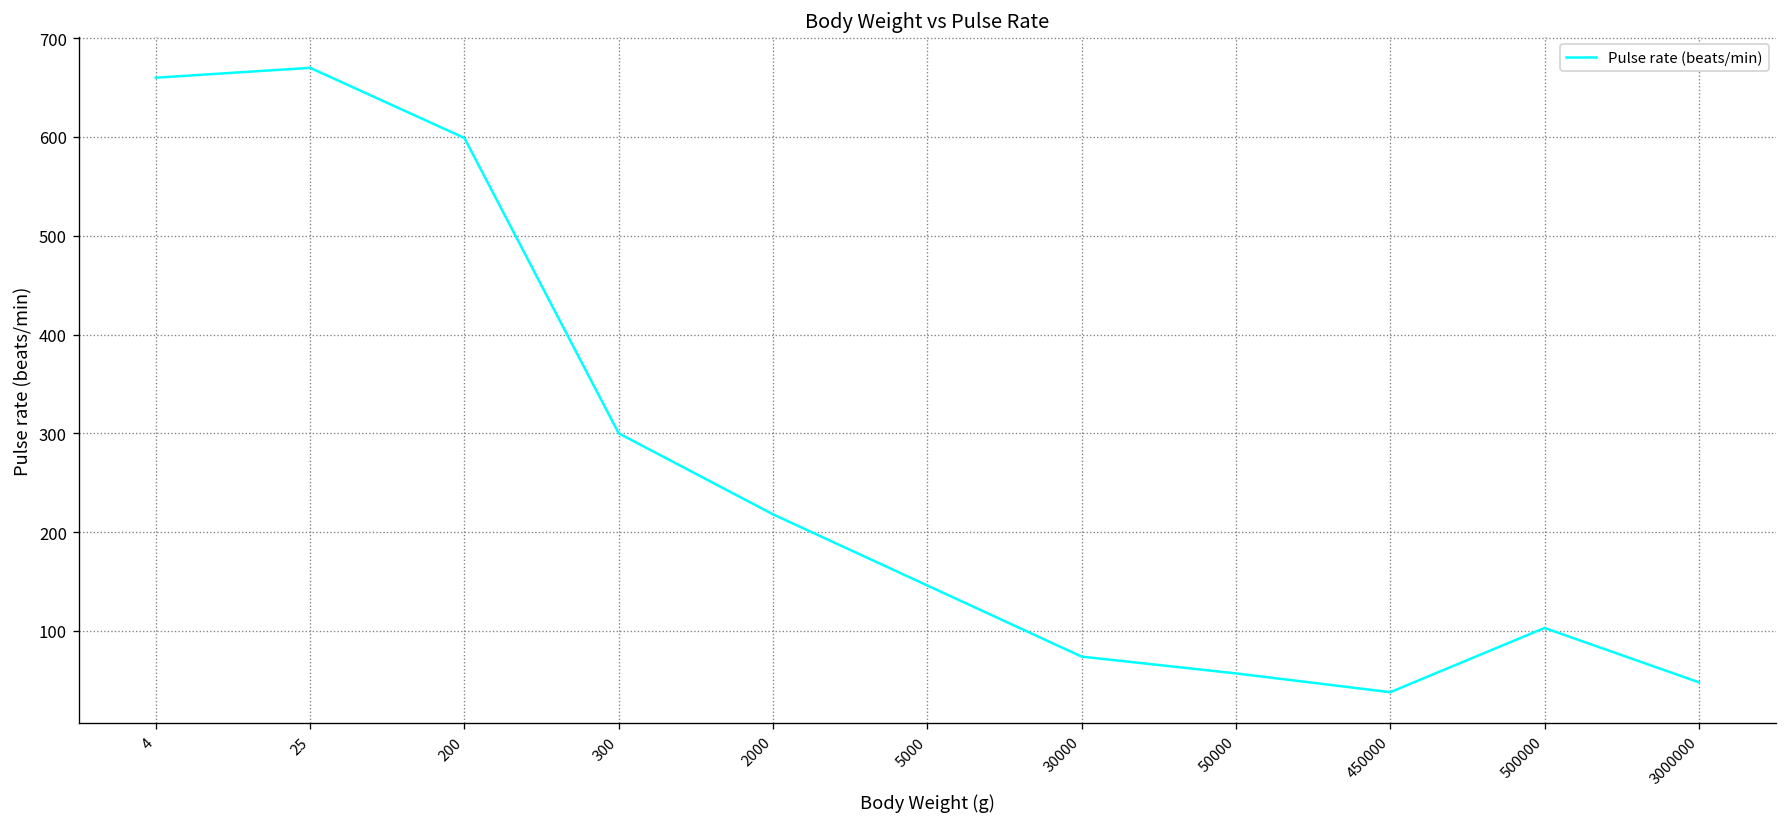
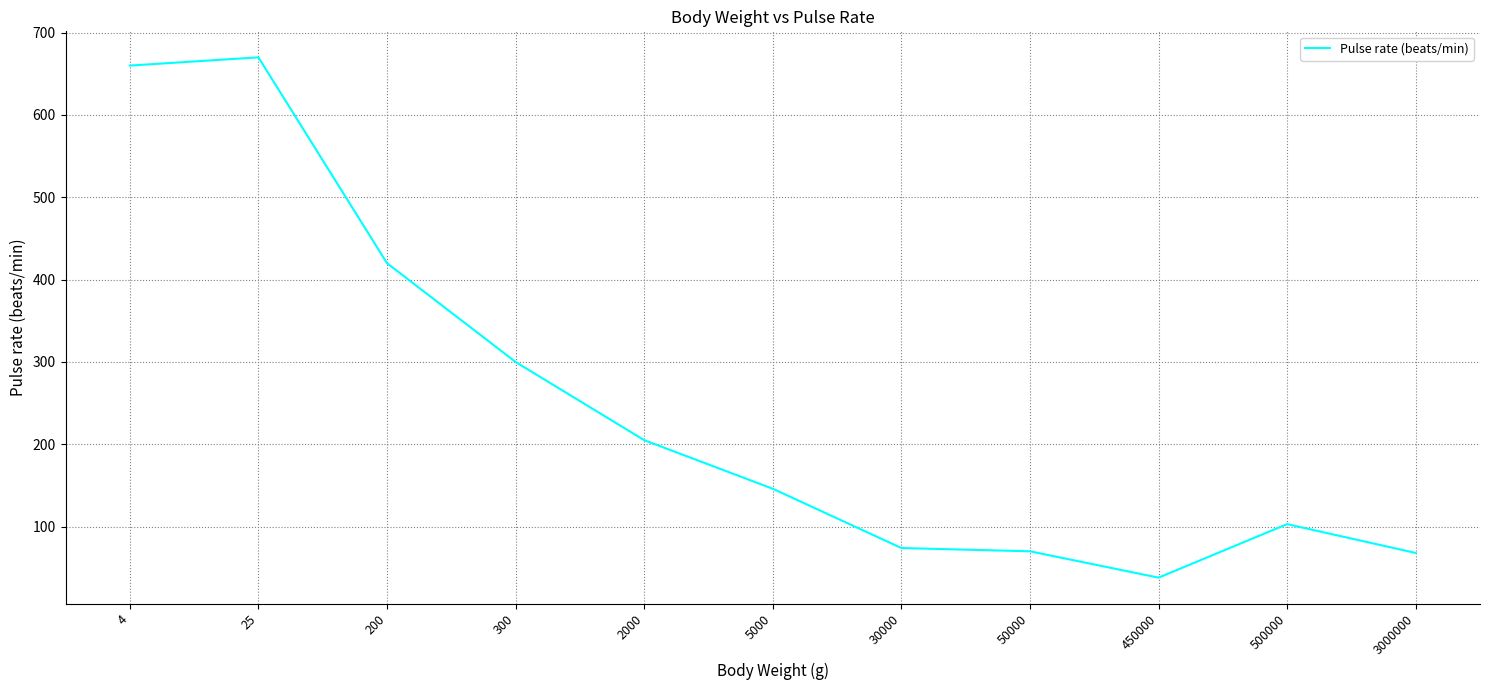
200: 600 -> 420
2000: 220 -> 210
50000: 60 -> 70
3000000: 50 -> 70
